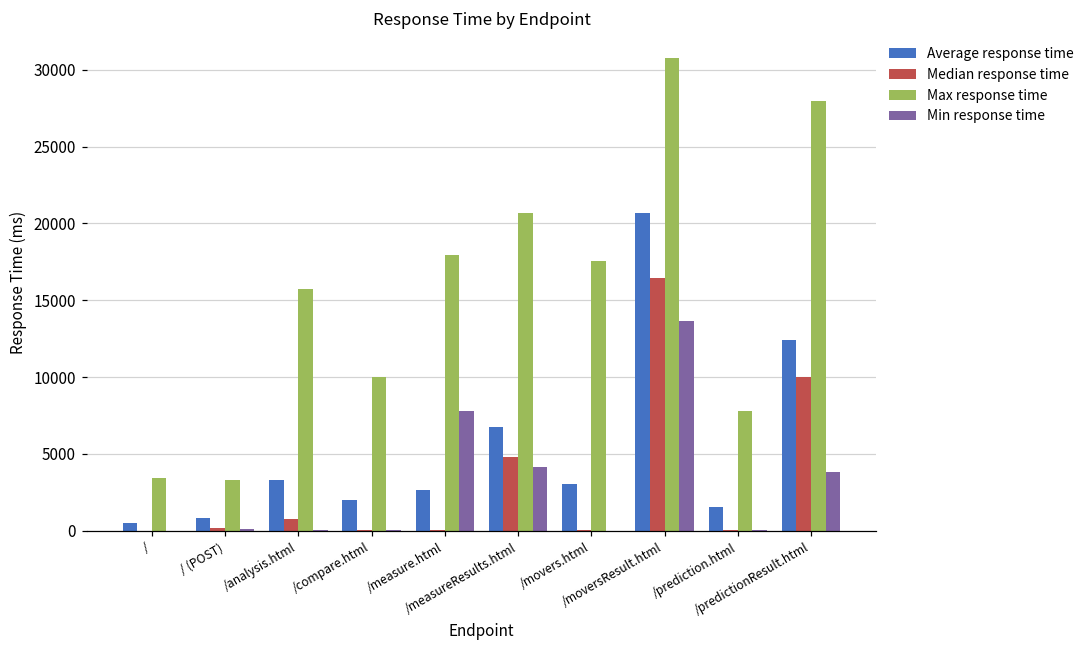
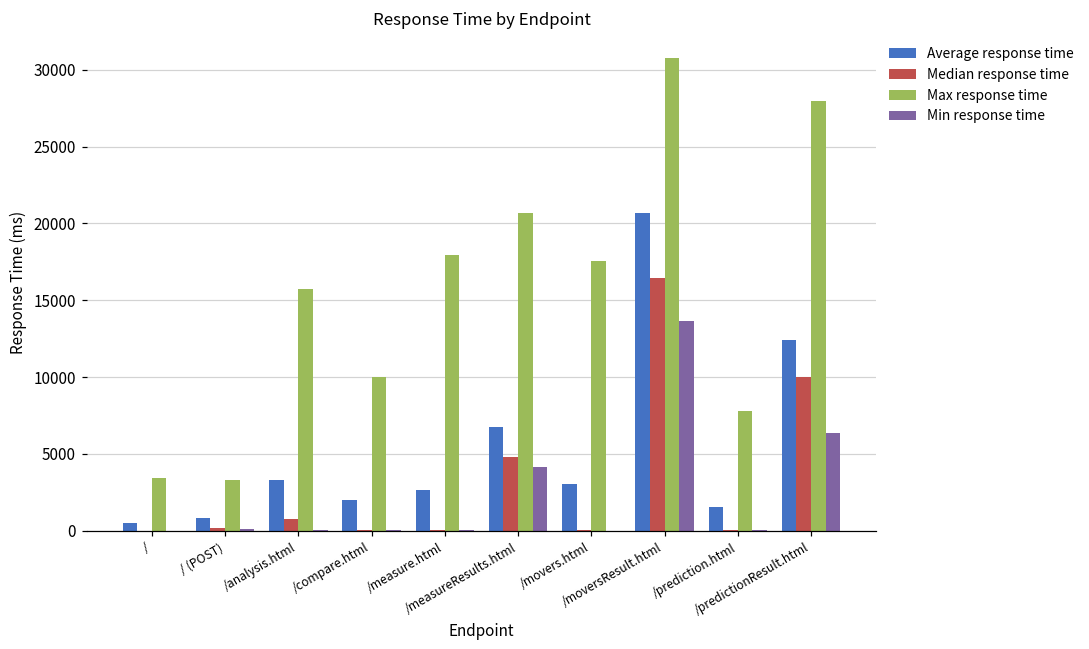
Min response time, /measure.html: 7800 -> 0
Min response time, /predictionResult.html: 3800 -> 6400
